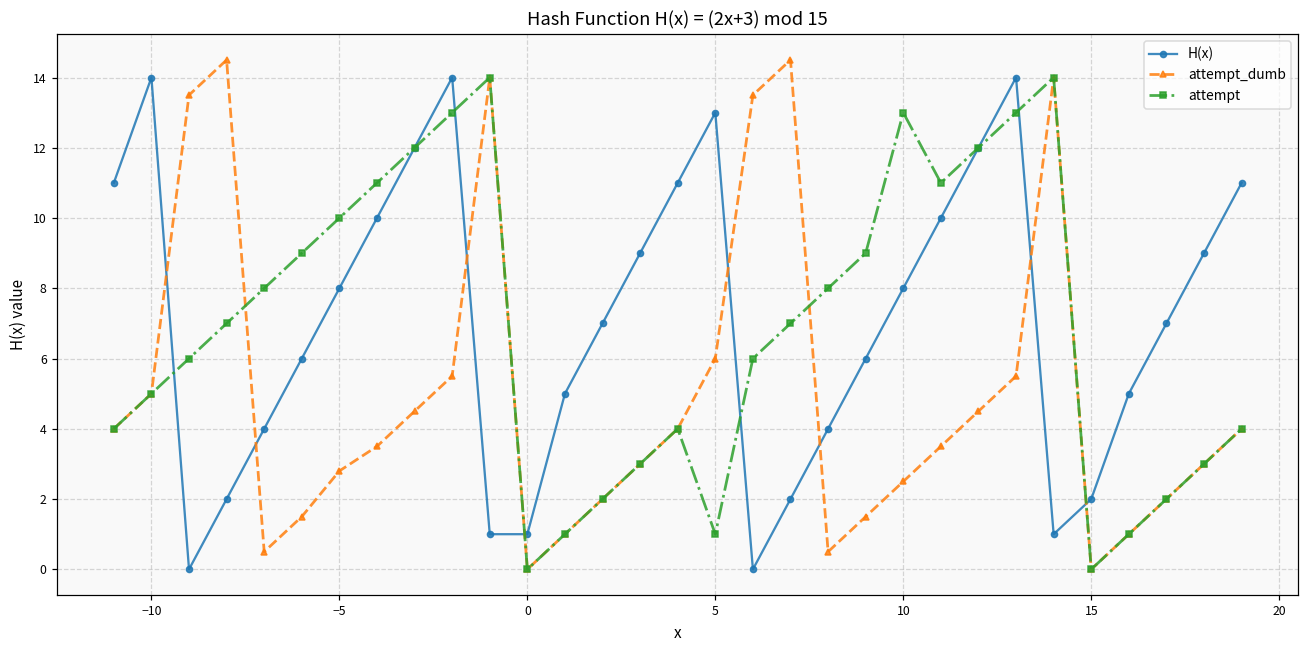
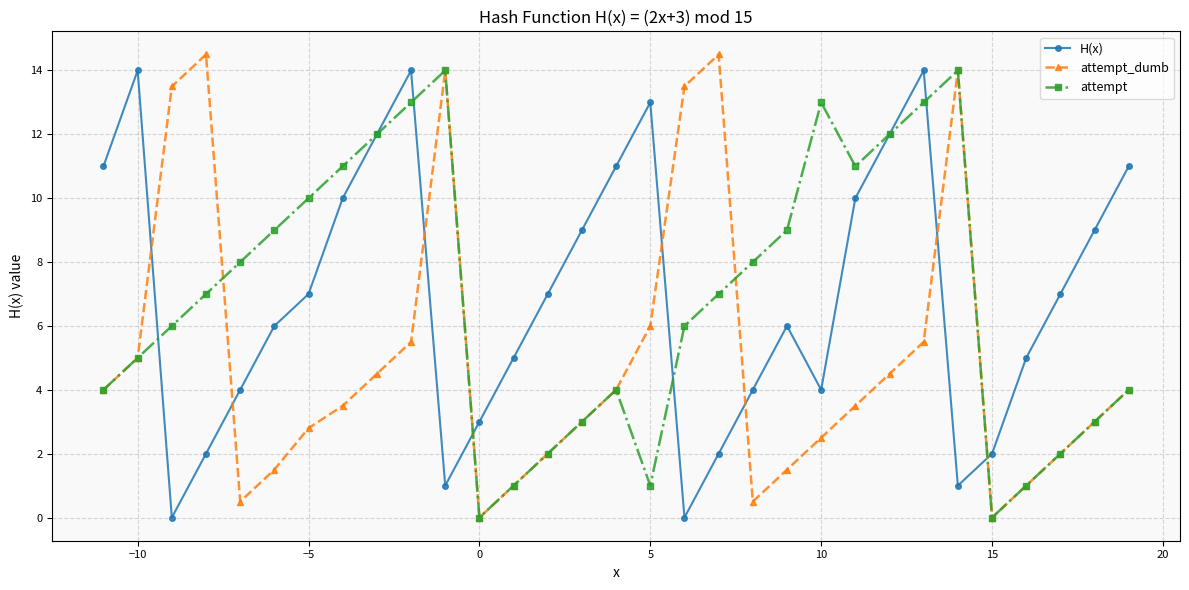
H(x), −5: 8 -> 7
H(x), 0: 1 -> 3
H(x), 10: 8 -> 4
